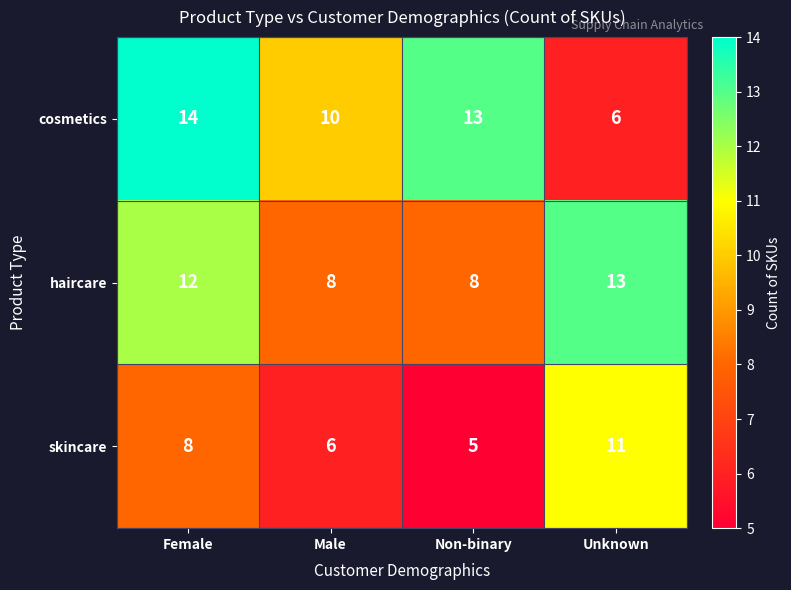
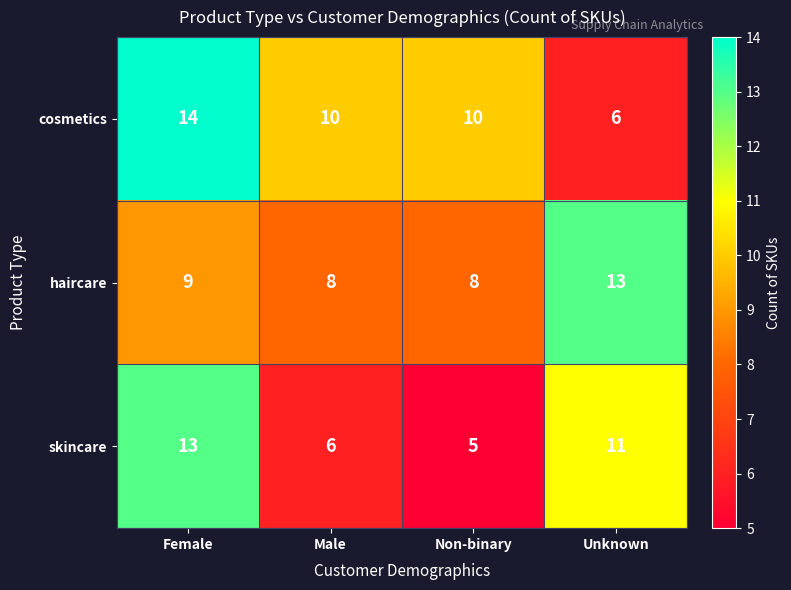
cosmetics, Non-binary: 13 -> 10
haircare, Female: 12 -> 9
skincare, Female: 8 -> 13
